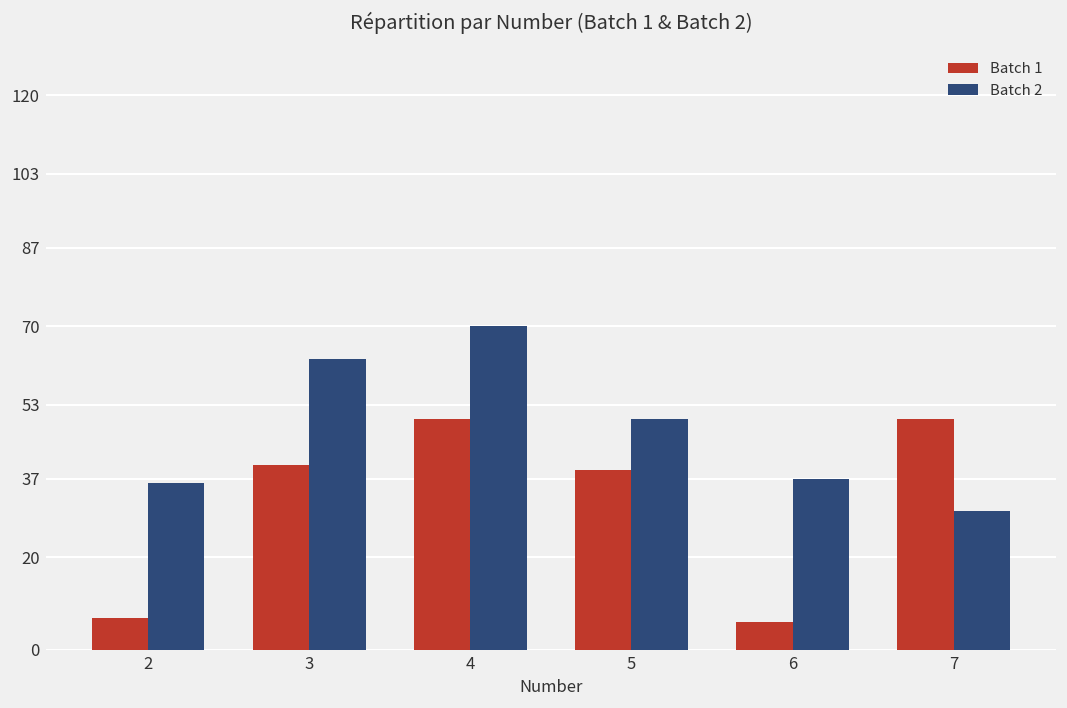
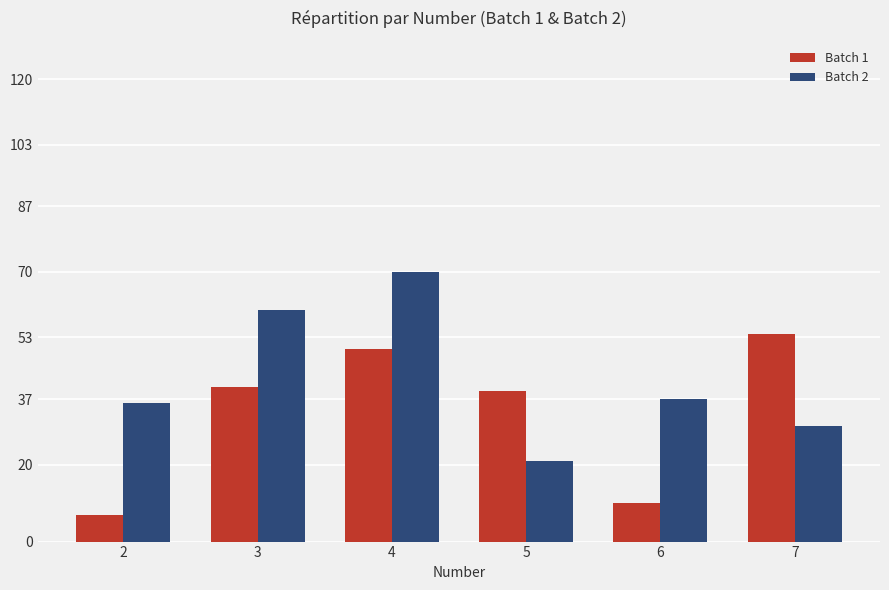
Batch 2, 3: 63 -> 60
Batch 2, 5: 50 -> 21
Batch 1, 6: 6 -> 10
Batch 1, 7: 50 -> 54
